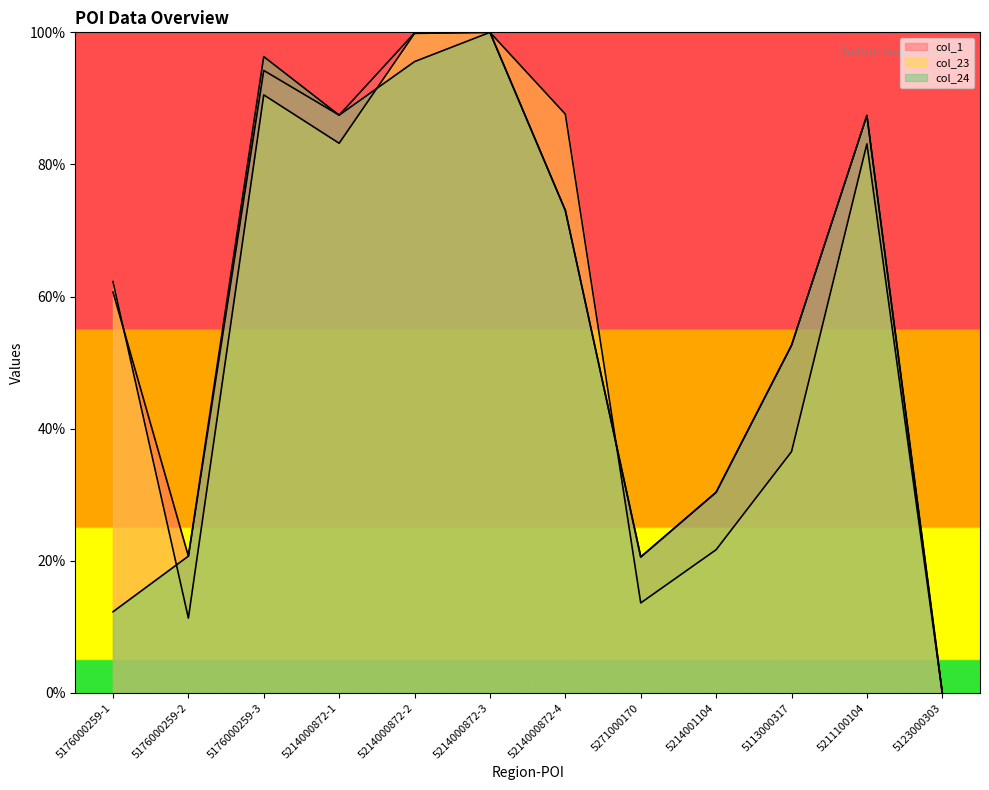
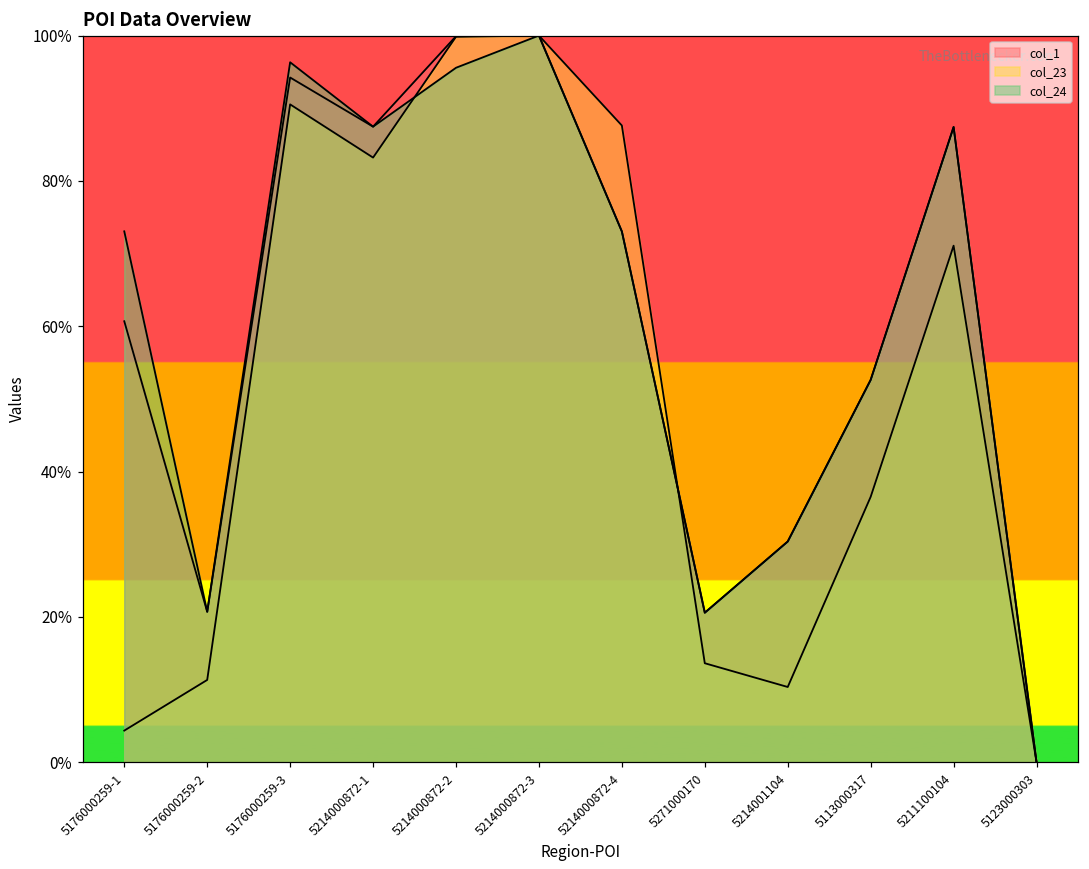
col_23, 5176000259-1: 62% -> 4%
col_24, 5176000259-1: 12% -> 73%
col_23, 5214001104: 22% -> 10%
col_23, 5211100104: 83% -> 71%
